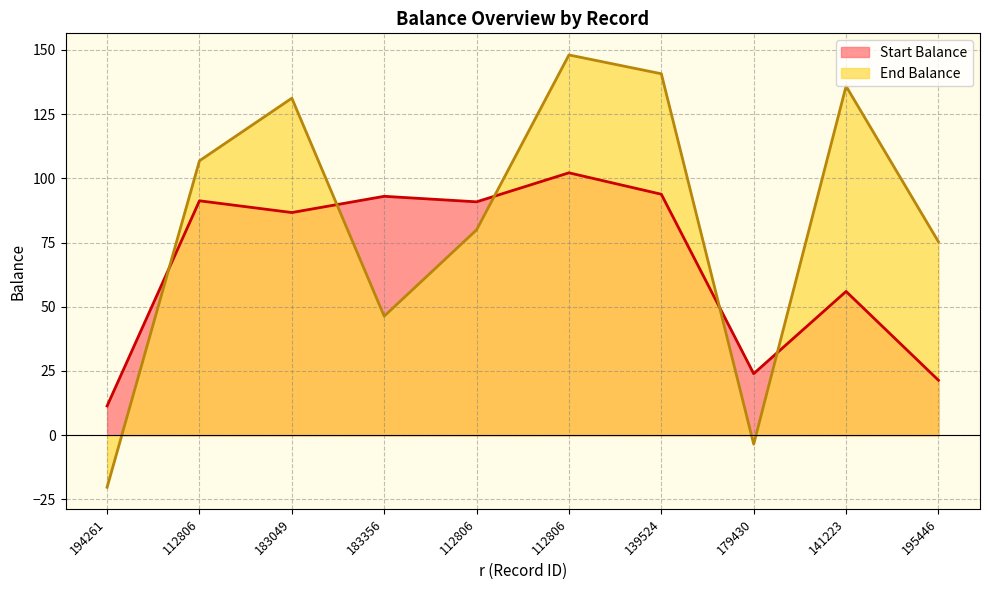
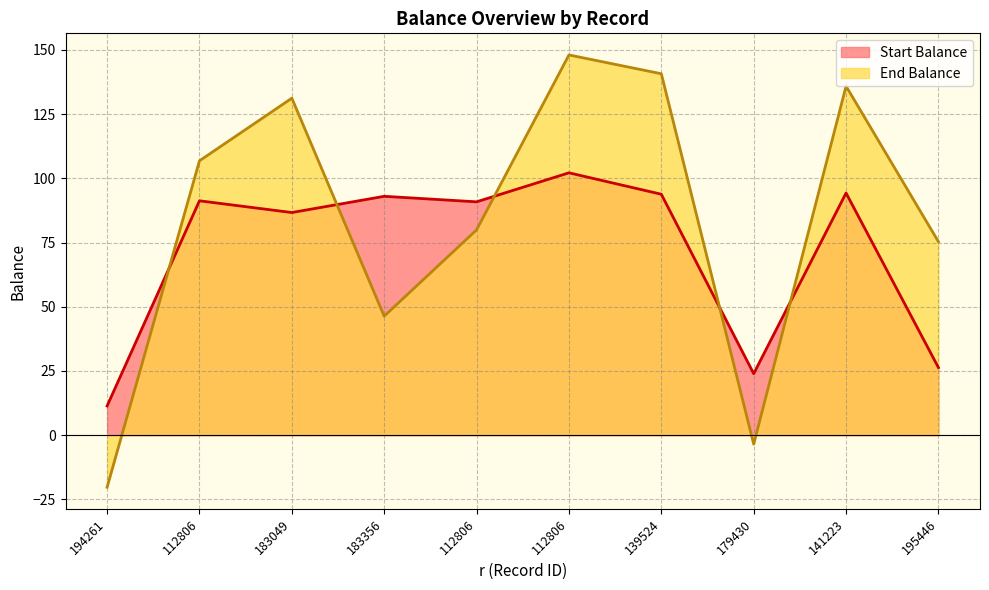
Start Balance, 141223: 56 -> 94
Start Balance, 195446: 21 -> 26
